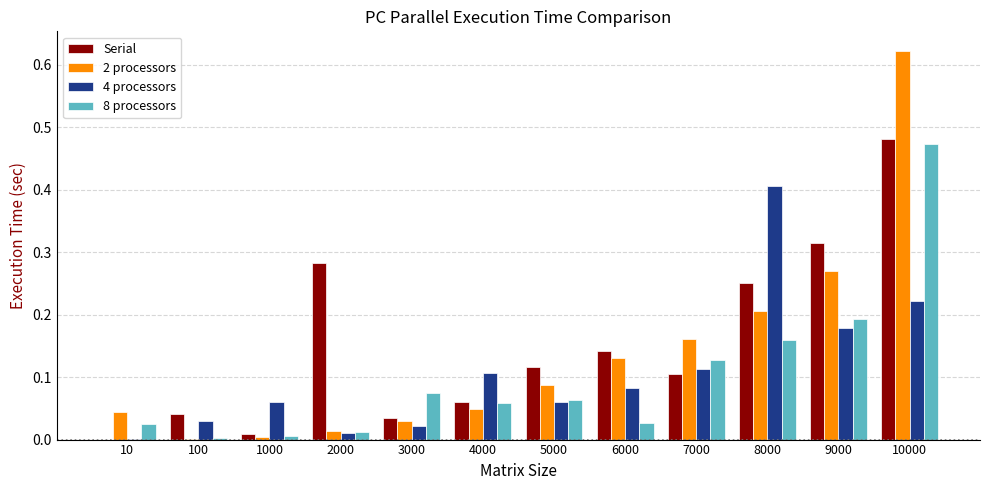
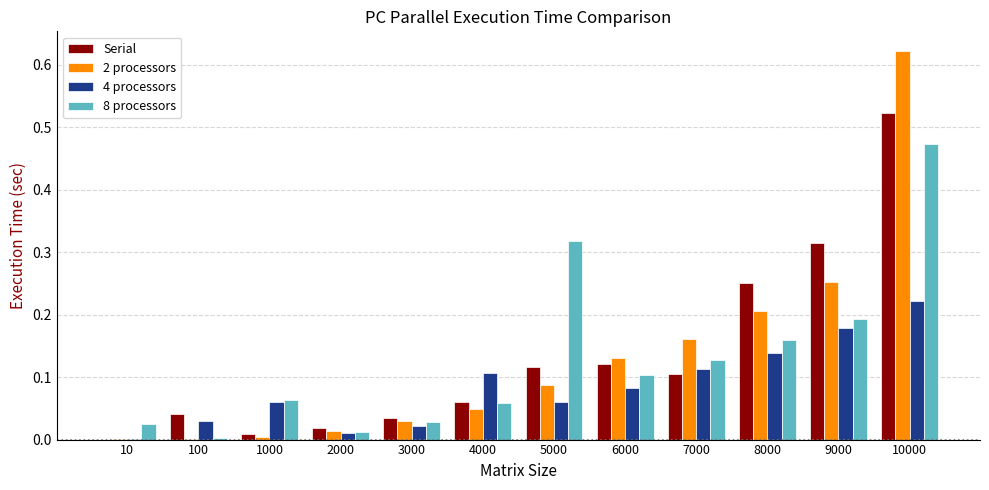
2 processors, 10: 0.04 -> 0.00
8 processors, 1000: 0.01 -> 0.06
Serial, 2000: 0.28 -> 0.02
8 processors, 3000: 0.07 -> 0.03
8 processors, 5000: 0.06 -> 0.32
Serial, 6000: 0.14 -> 0.12
8 processors, 6000: 0.03 -> 0.10
4 processors, 8000: 0.41 -> 0.14
2 processors, 9000: 0.27 -> 0.25
Serial, 10000: 0.48 -> 0.52
